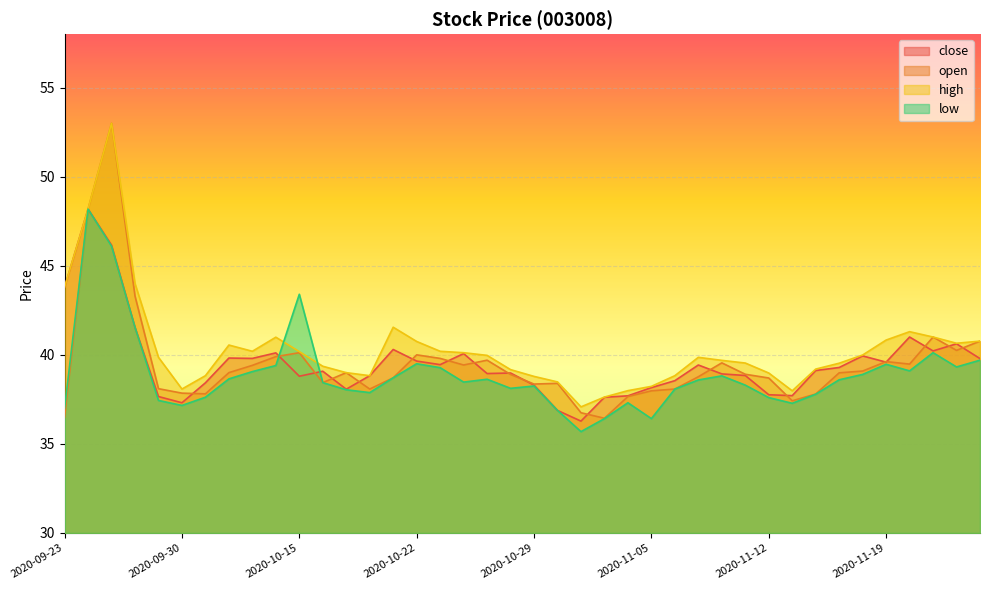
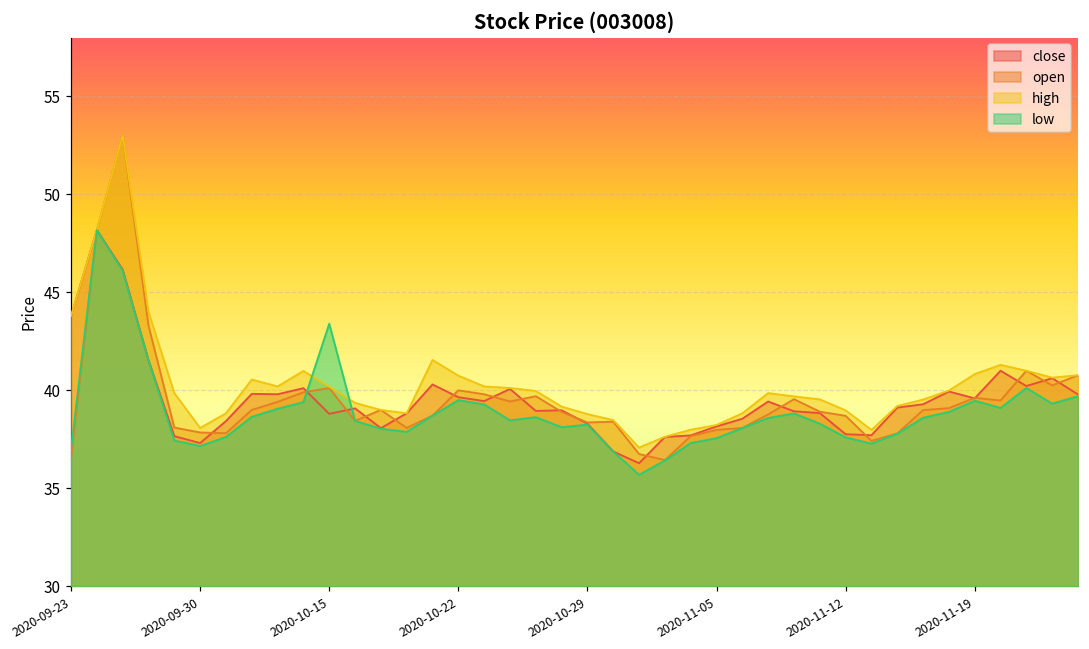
low, 2020-11-05: 36.4 -> 37.6
